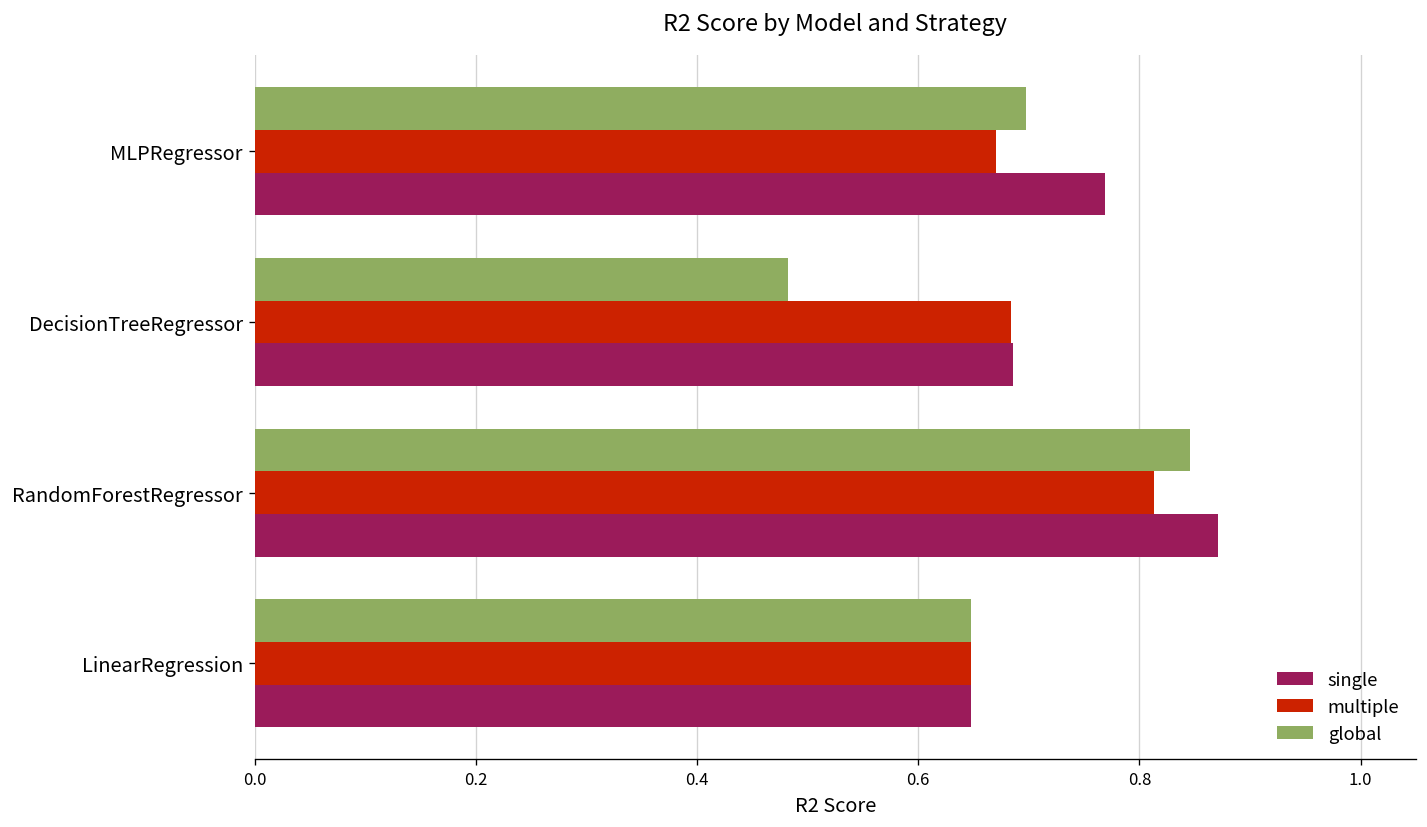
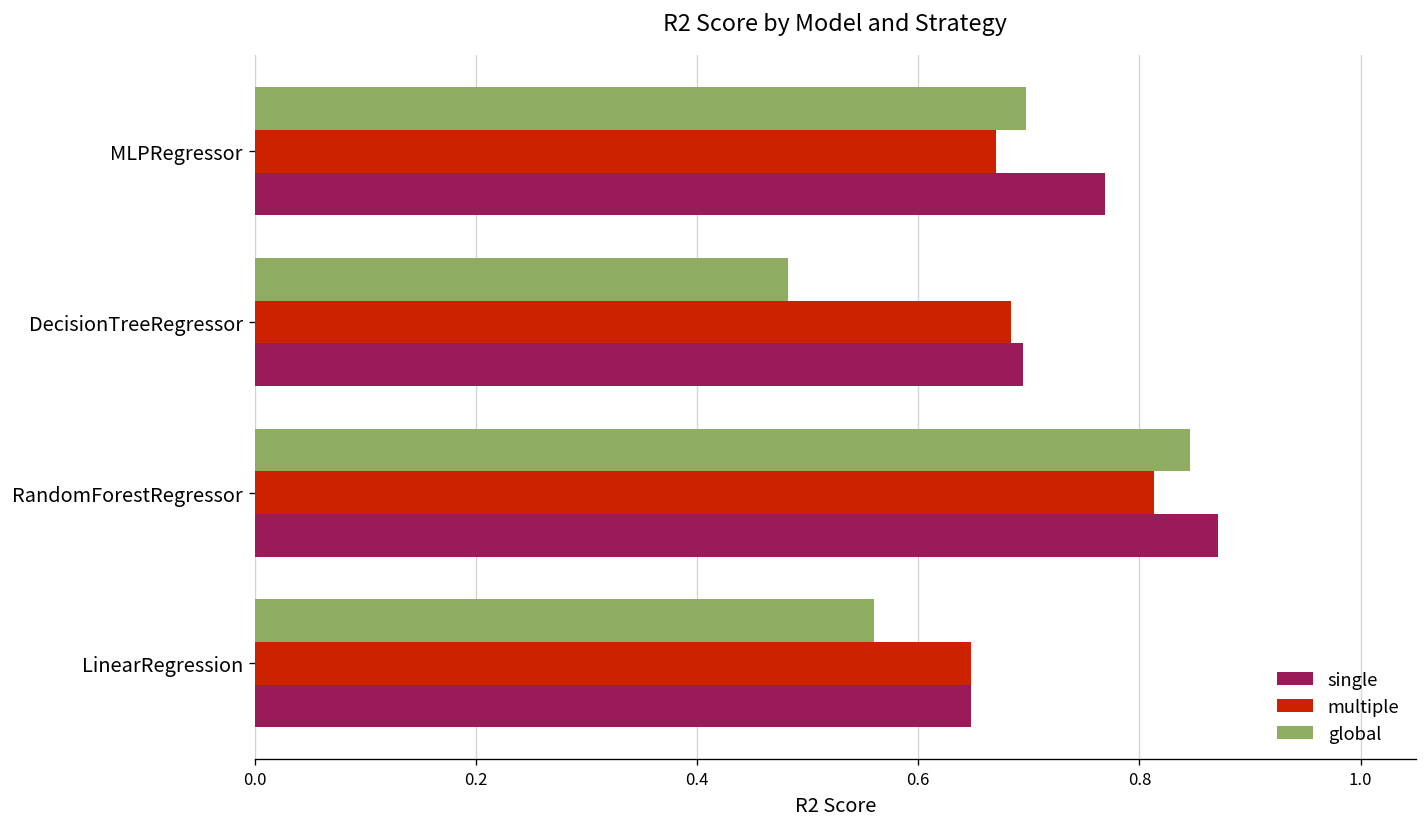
single, DecisionTreeRegressor: 0.685 -> 0.694
global, LinearRegression: 0.65 -> 0.56
